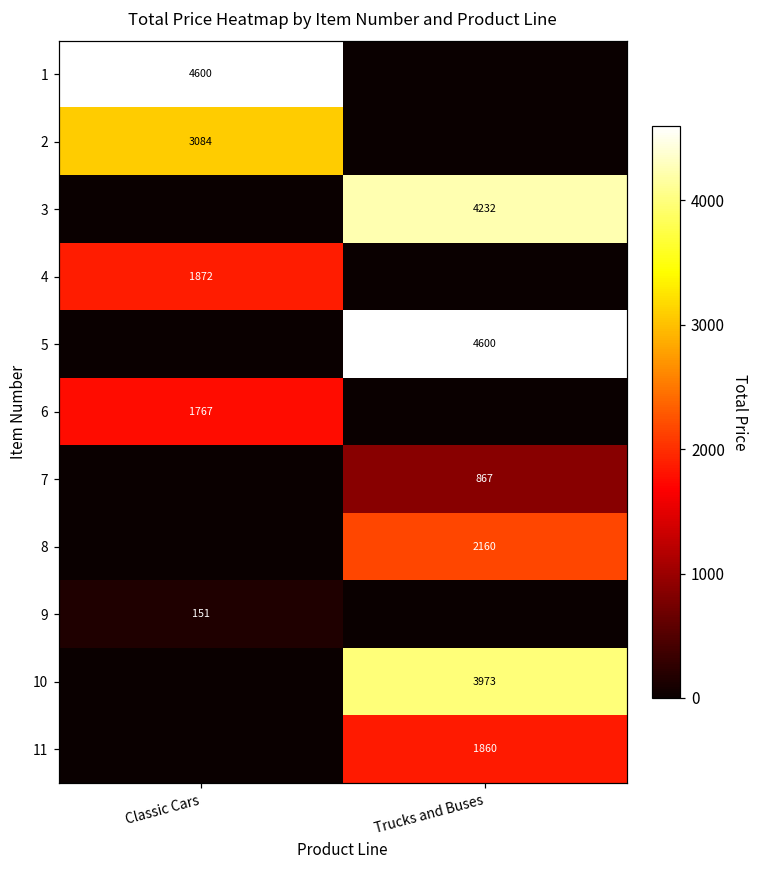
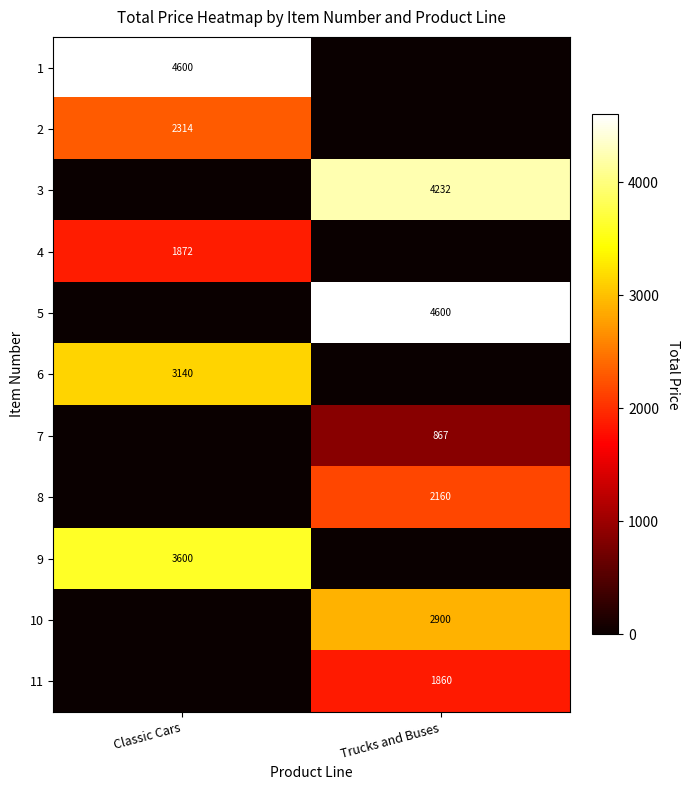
2, Classic Cars: 3084 -> 2314
6, Classic Cars: 1767 -> 3140
9, Classic Cars: 151 -> 3600
10, Trucks and Buses: 3973 -> 2900
